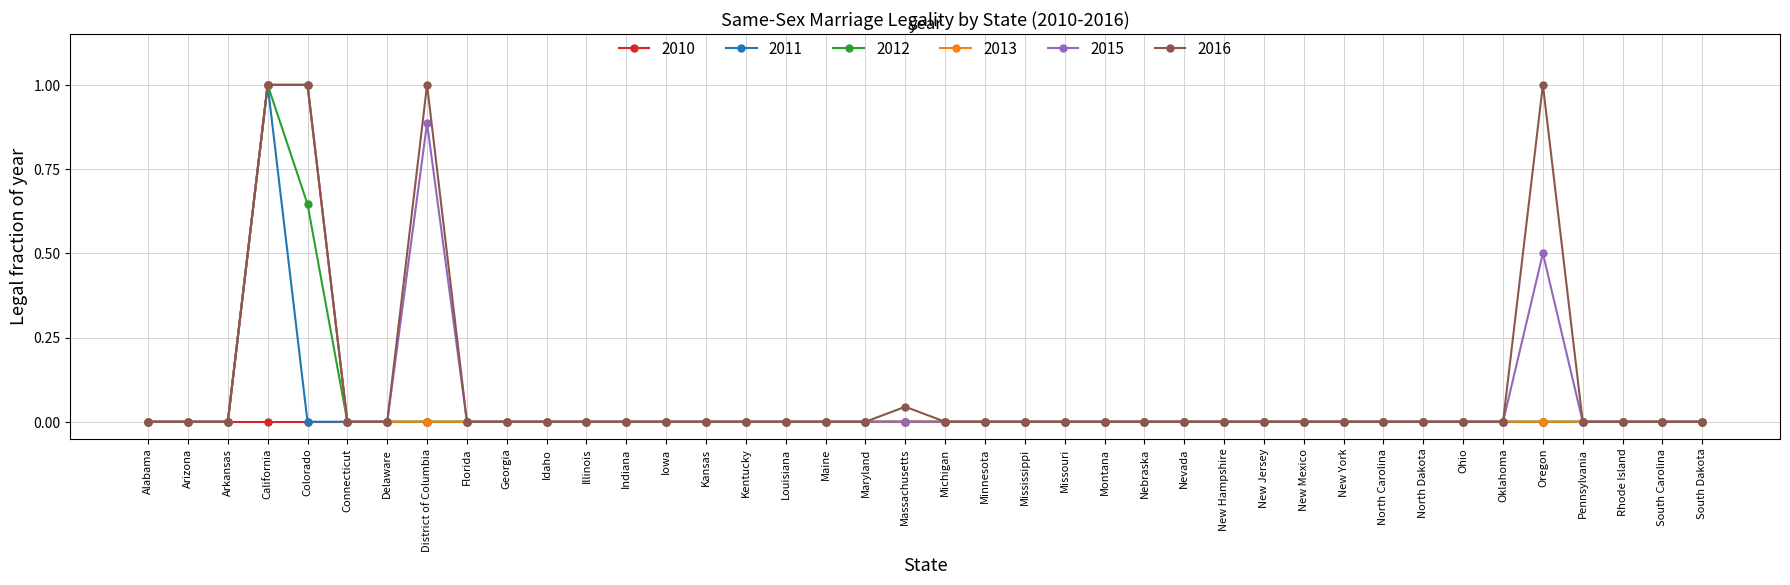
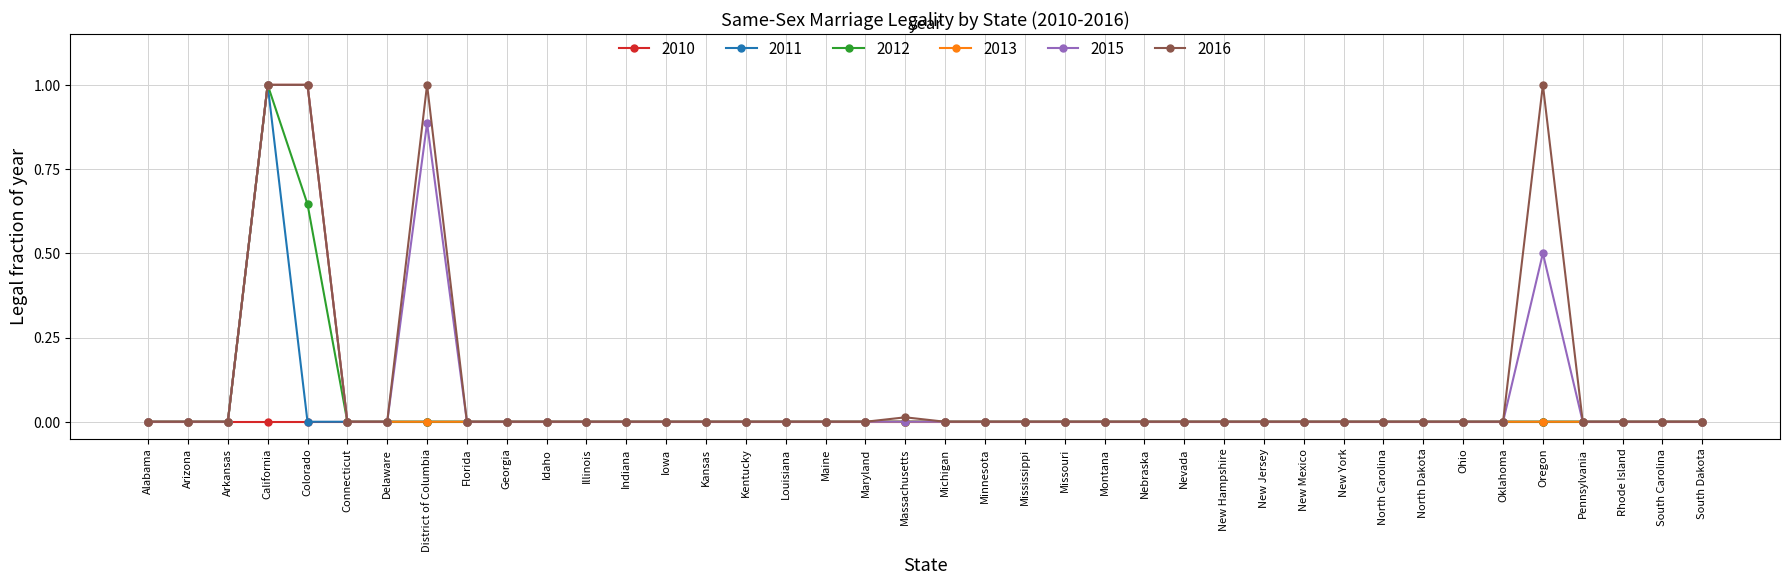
2016, Massachusetts: 0.04 -> 0.01
